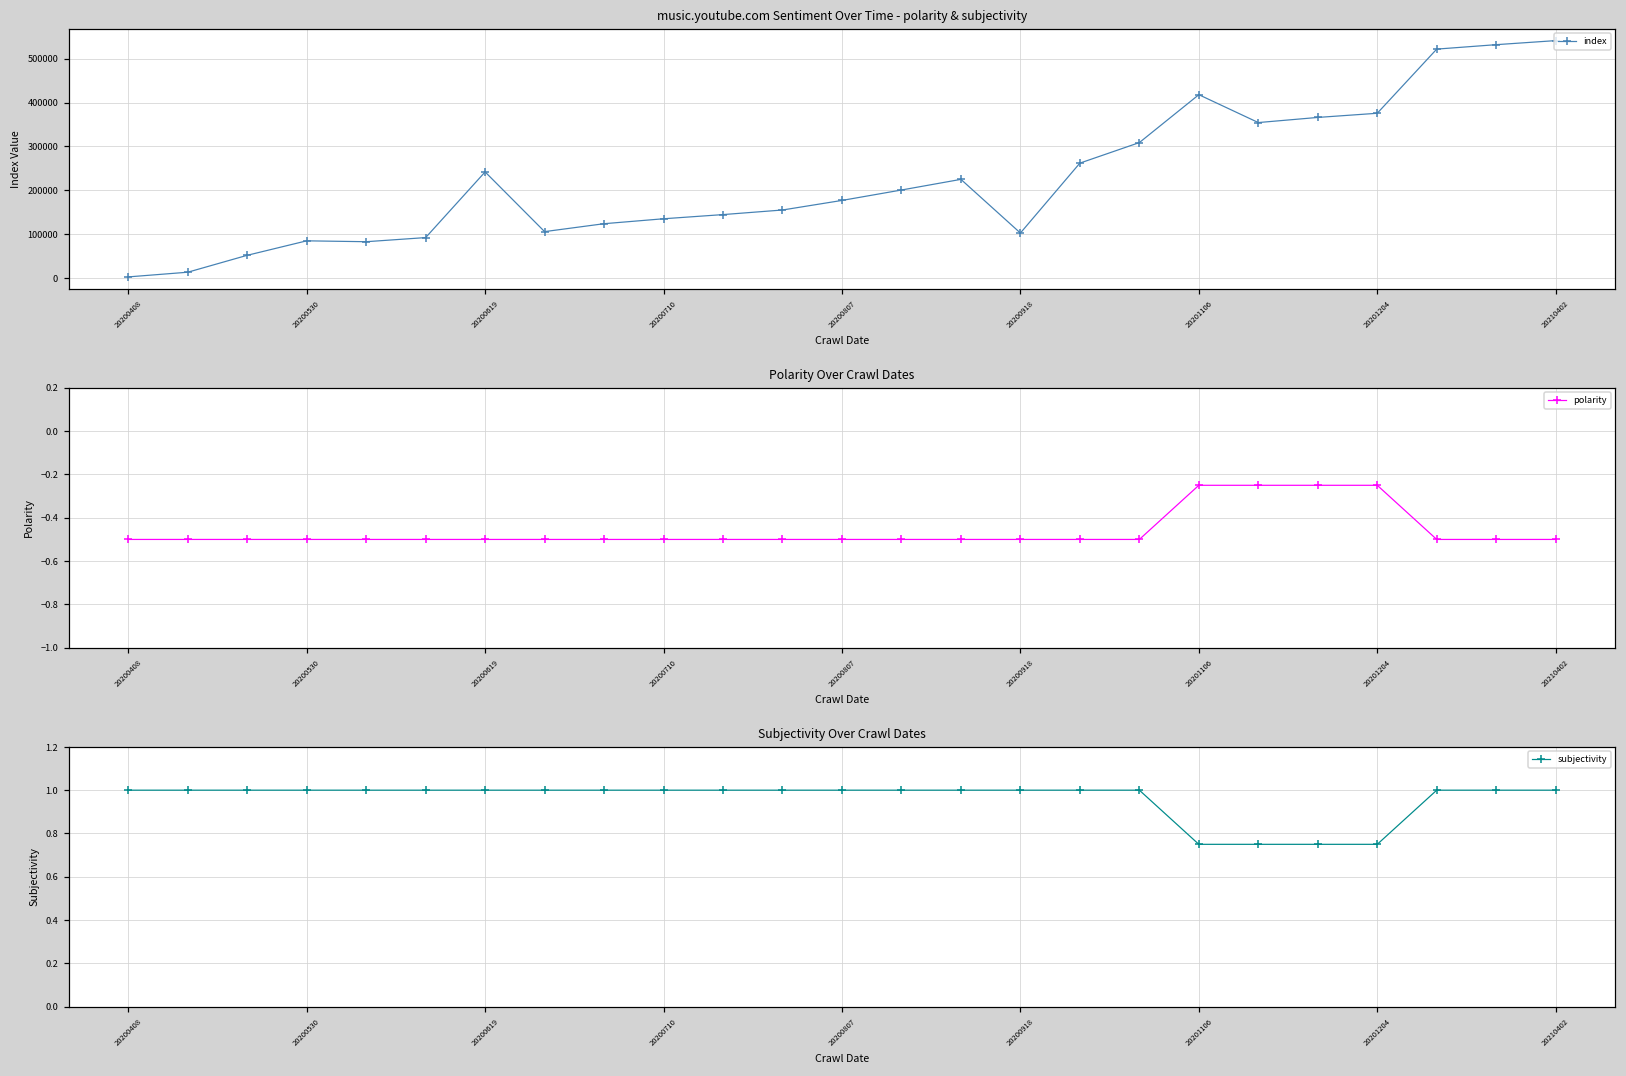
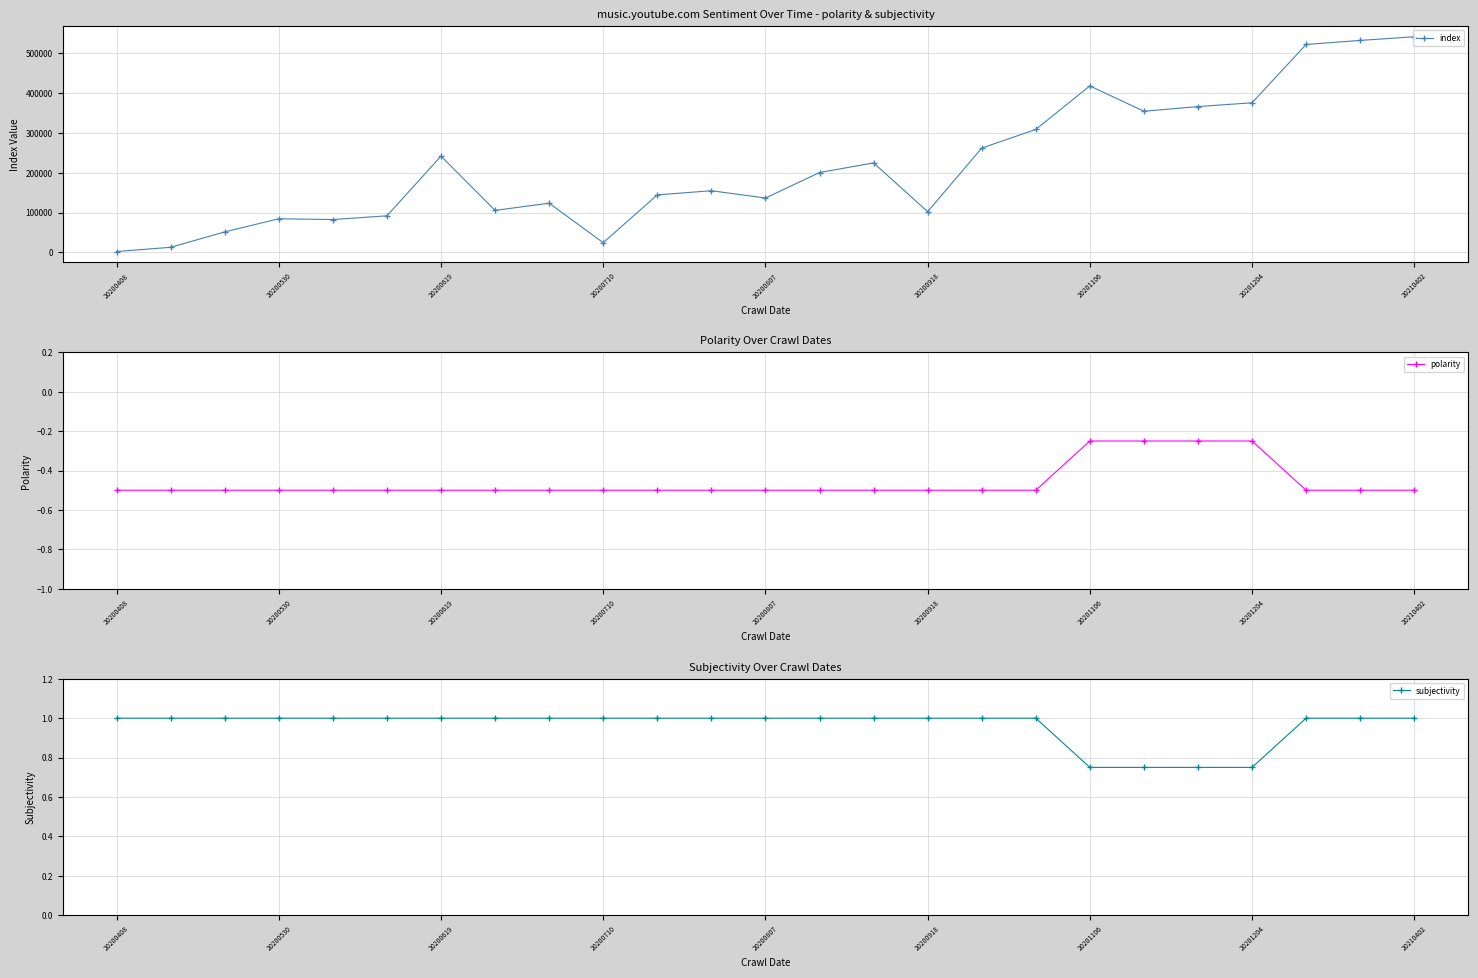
music.youtube.com Sentiment Over Time - polarity & subjectivity, 20200710: 130000 -> 20000
music.youtube.com Sentiment Over Time - polarity & subjectivity, 20200807: 180000 -> 140000
